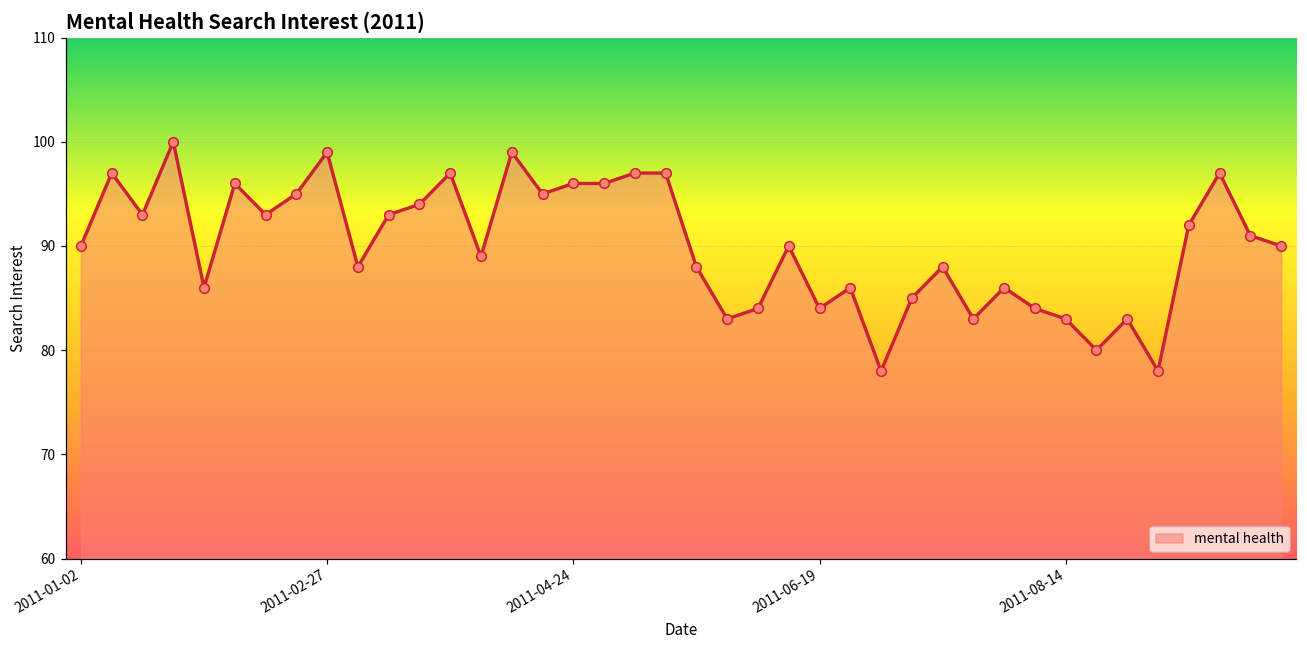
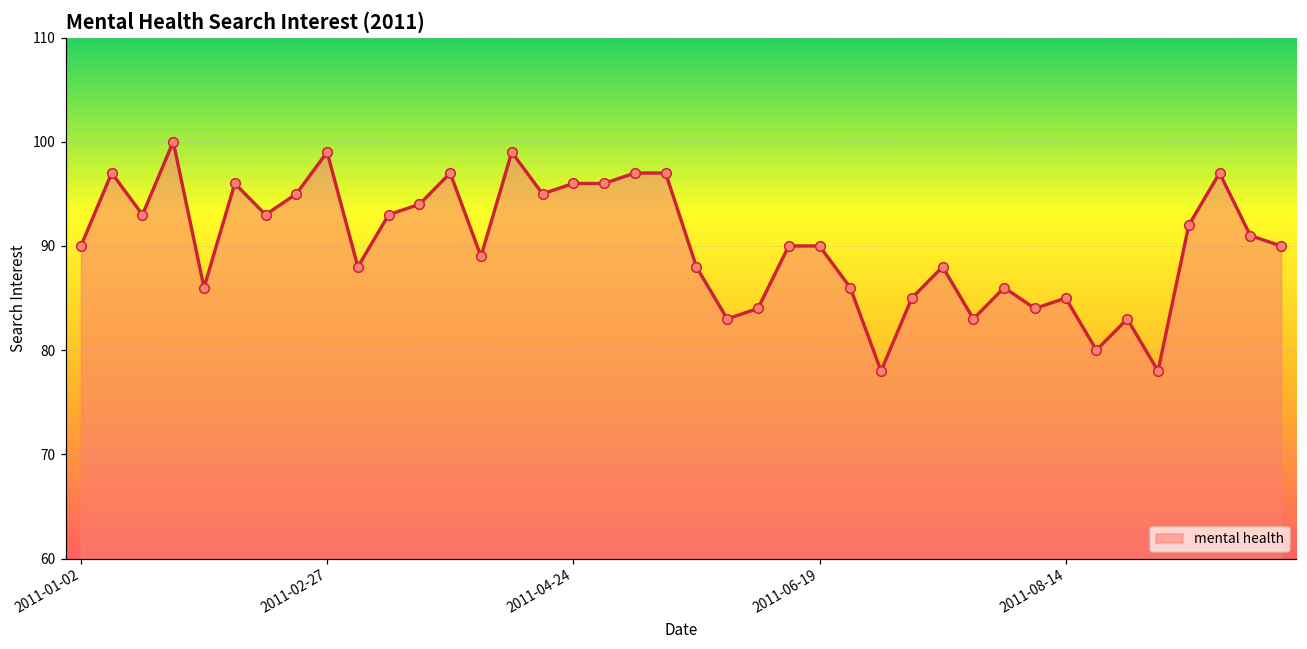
2011-06-19: 84 -> 90
2011-08-14: 83 -> 85
